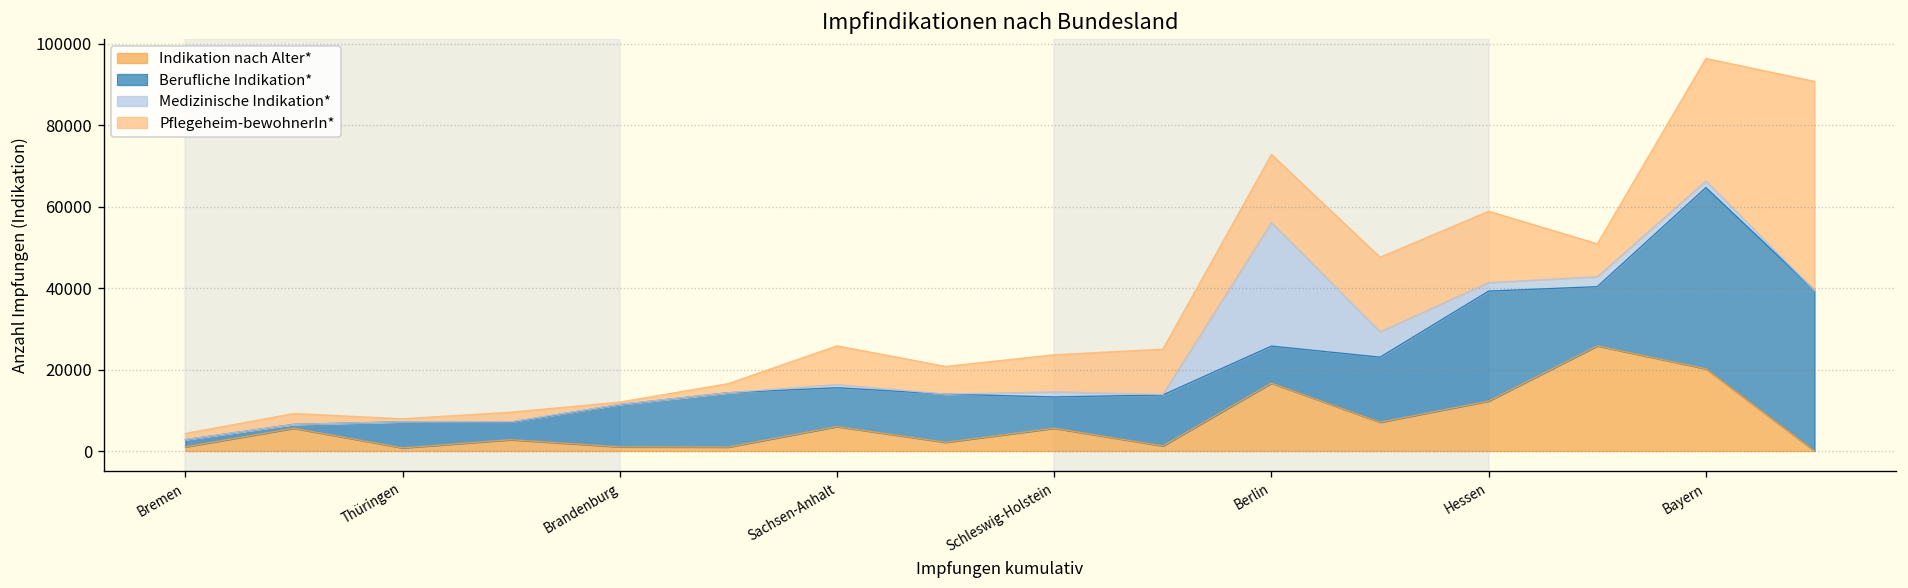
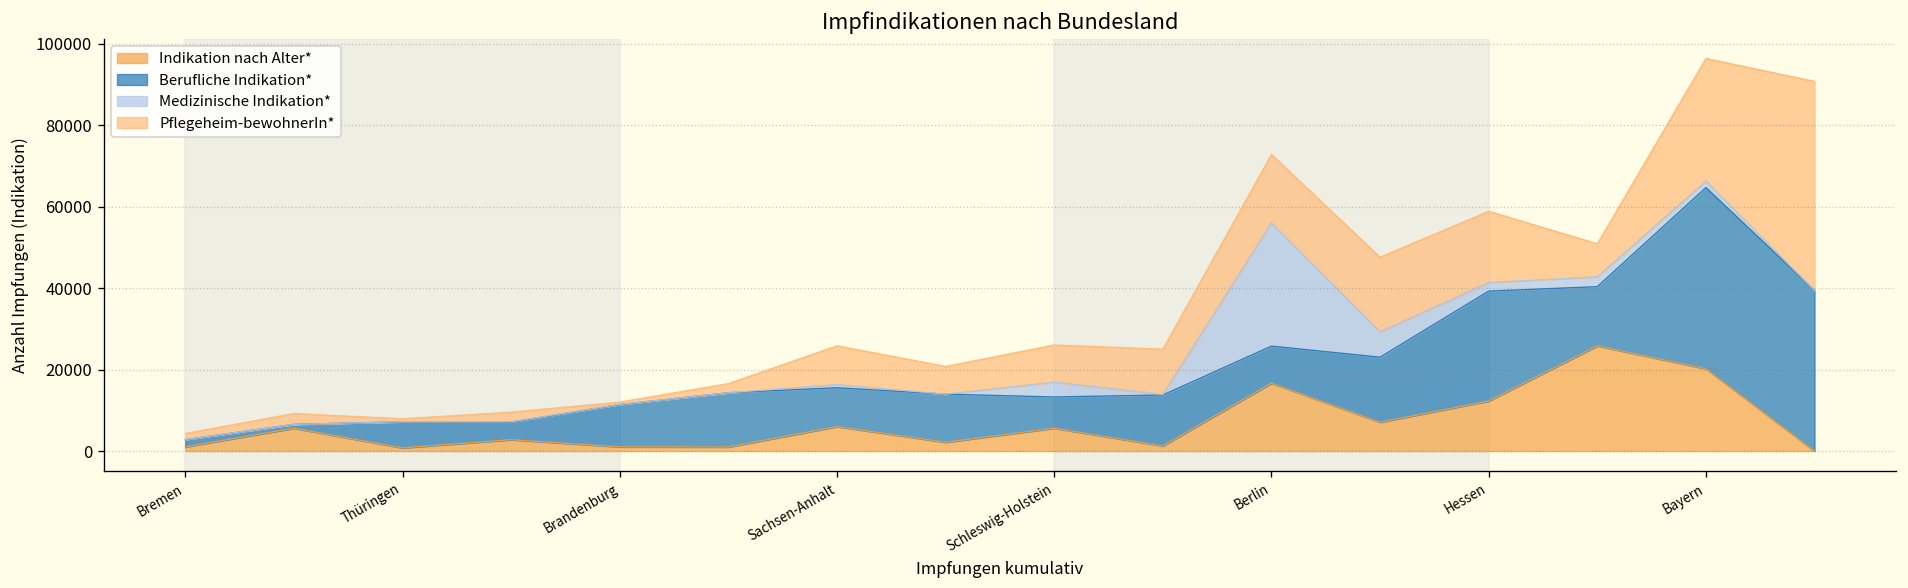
Medizinische Indikation*, Schleswig-Holstein: 1000 -> 4000
